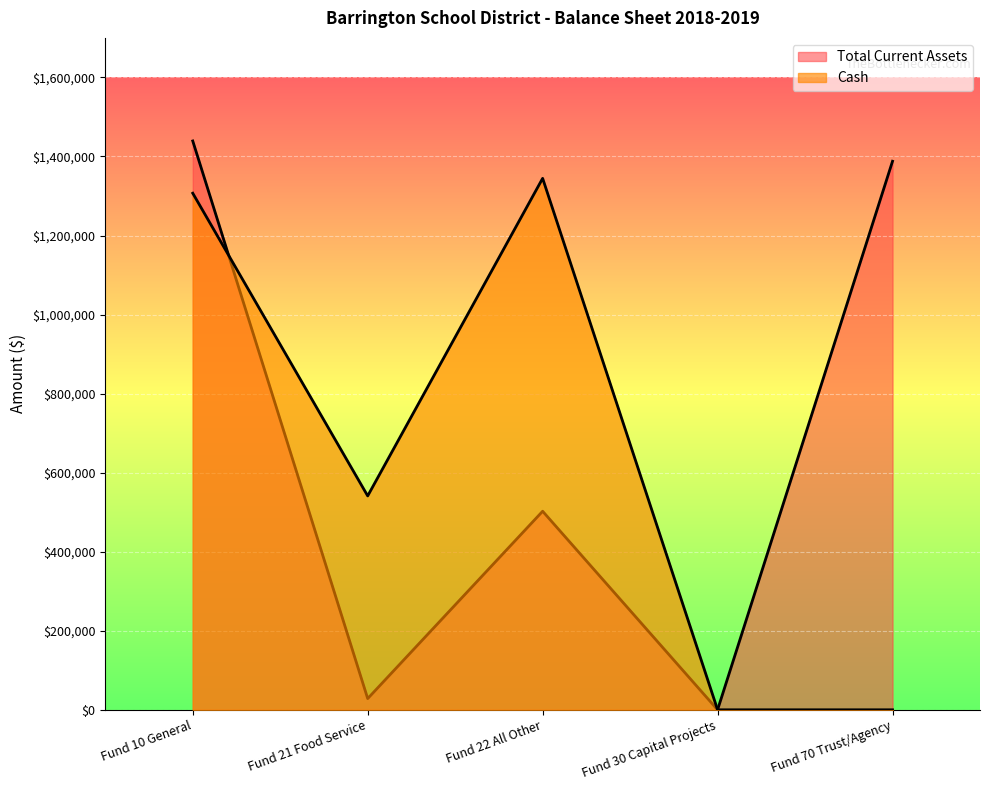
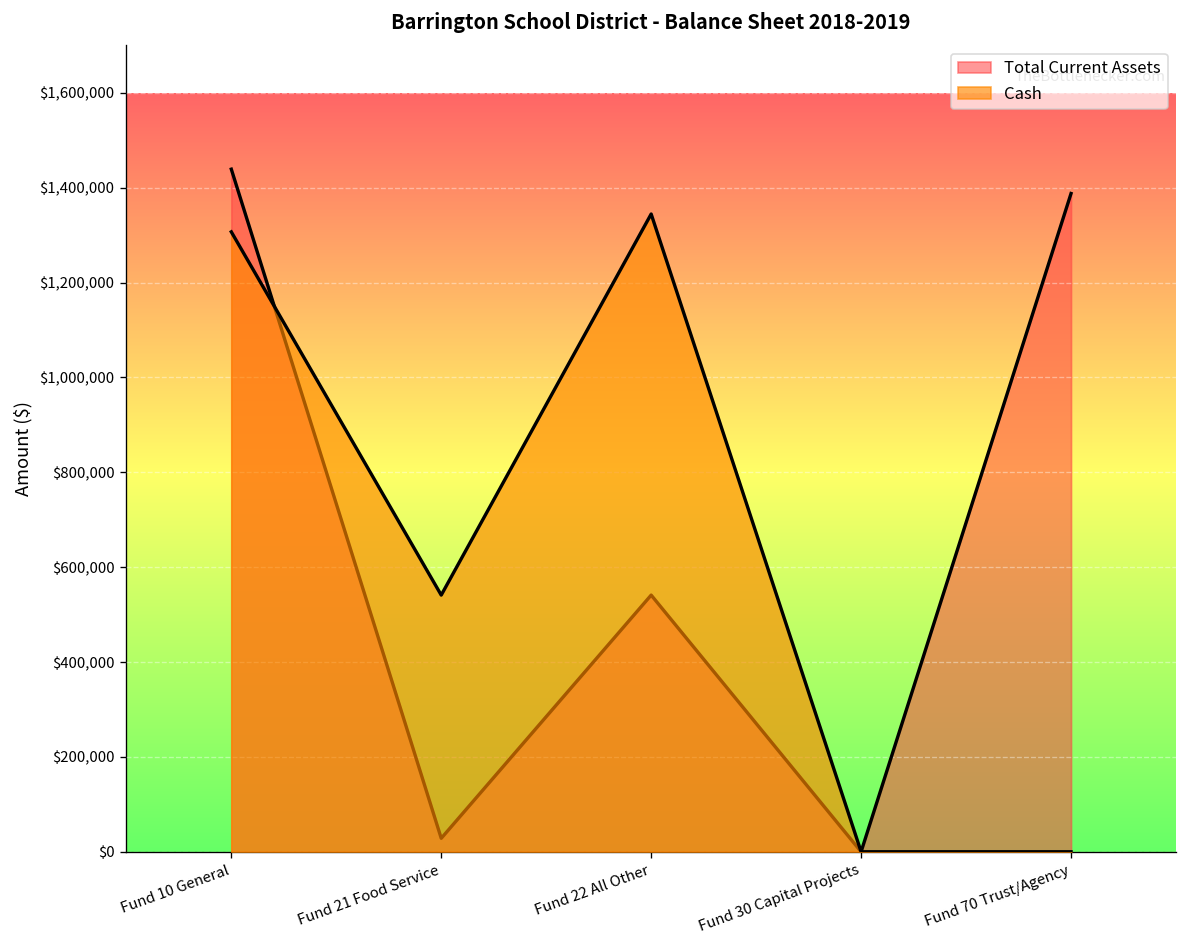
Total Current Assets, Fund 22 All Other: $500,000 -> $540,000
